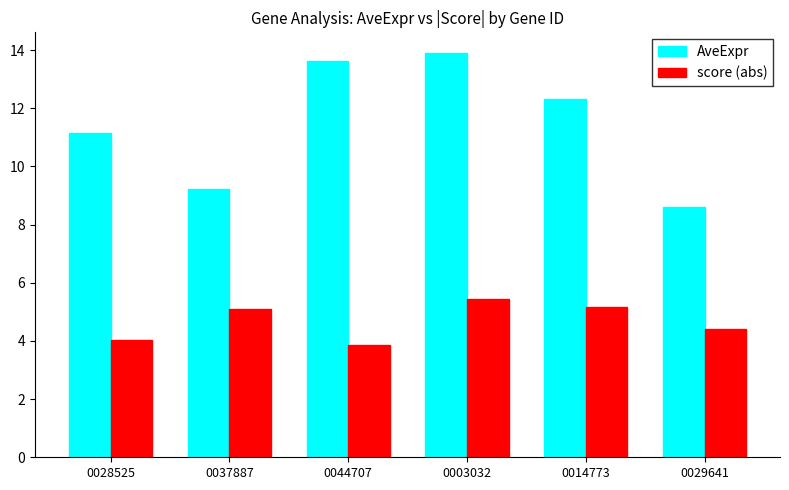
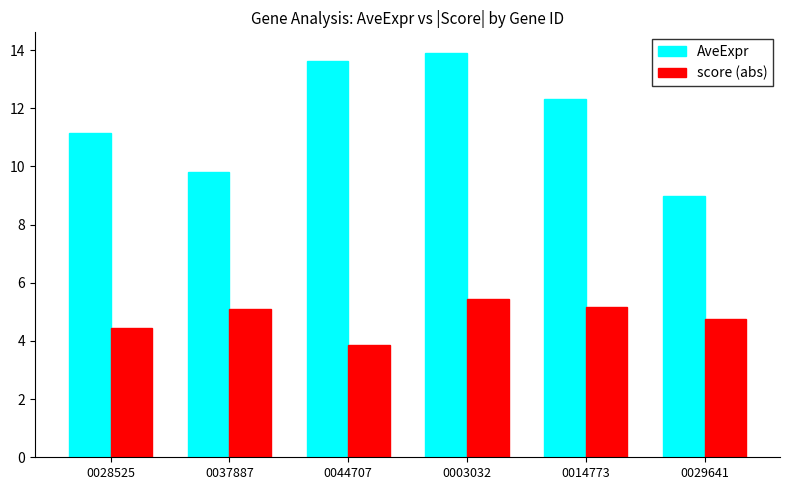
score (abs), 0028525: 4.0 -> 4.5
AveExpr, 0037887: 9.2 -> 9.8
AveExpr, 0029641: 8.6 -> 9.0
score (abs), 0029641: 4.4 -> 4.7
